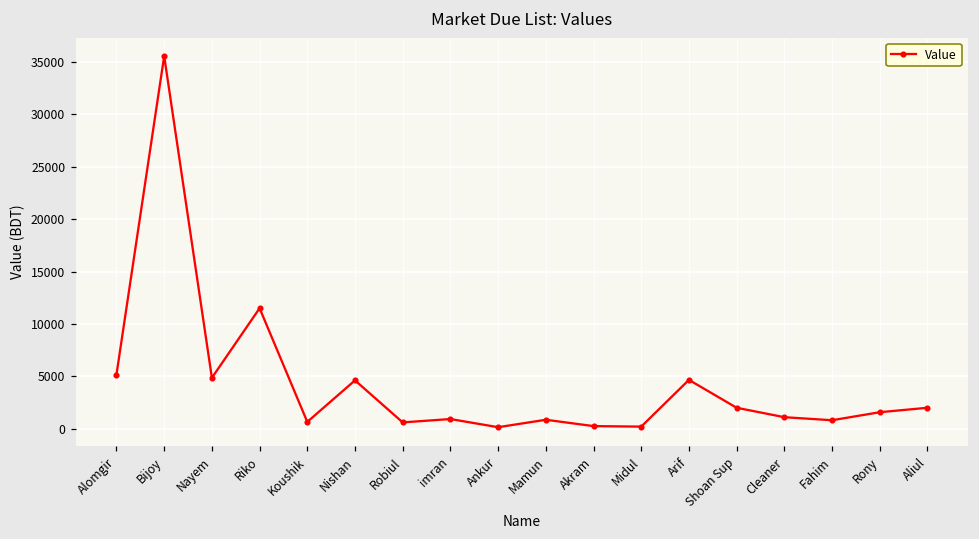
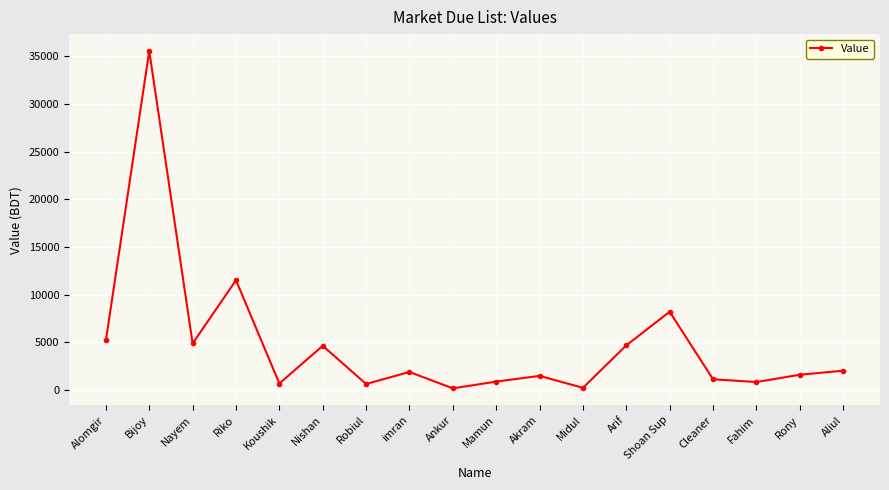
imran: 1000 -> 2000
Akram: 0 -> 1000
Shoan Sup: 2000 -> 8000
